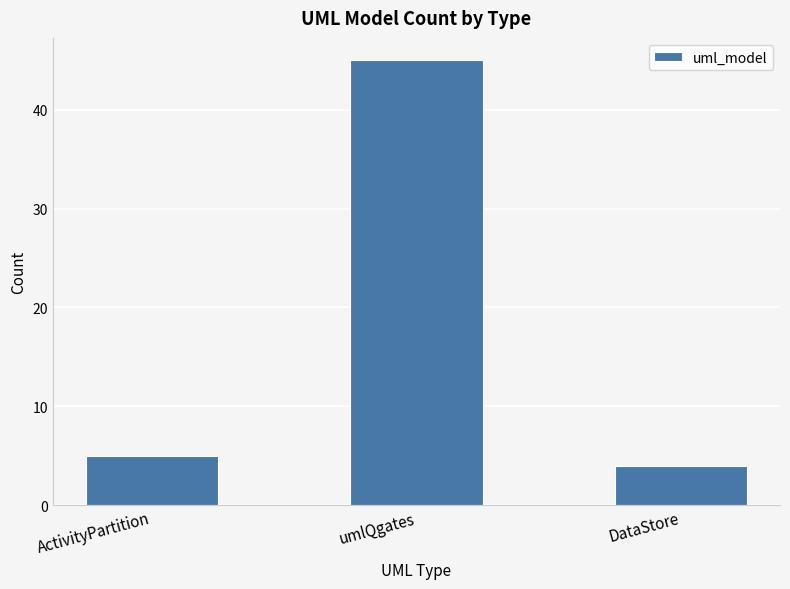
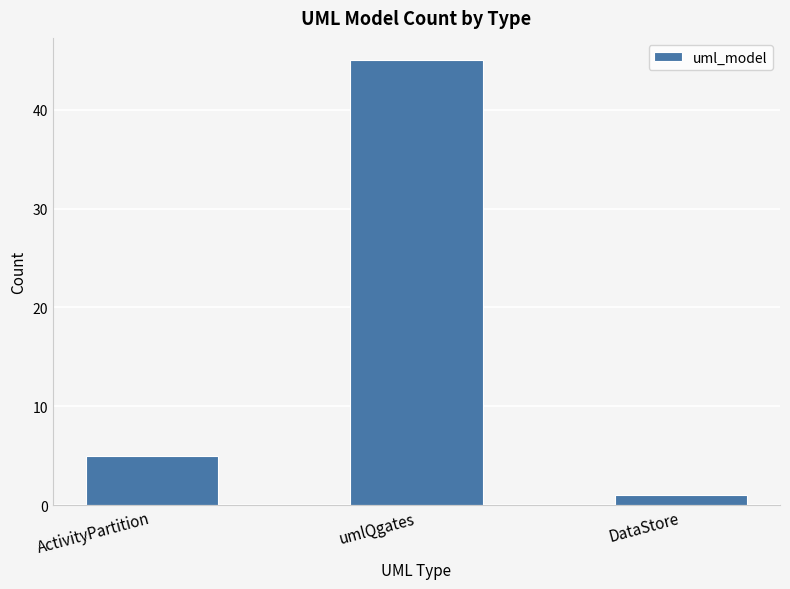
DataStore: 4 -> 1
